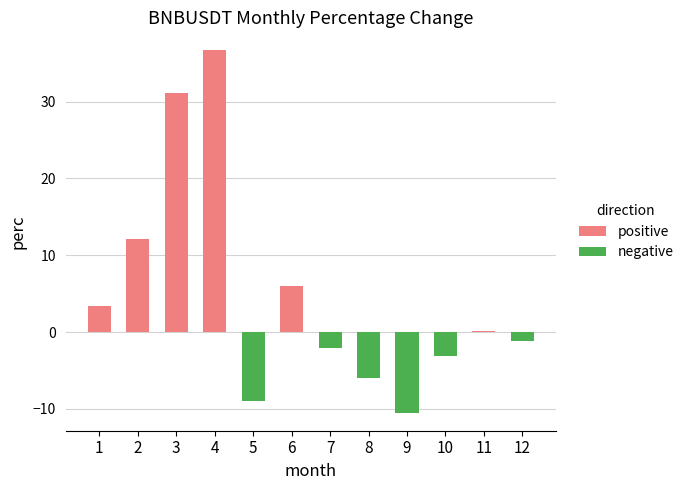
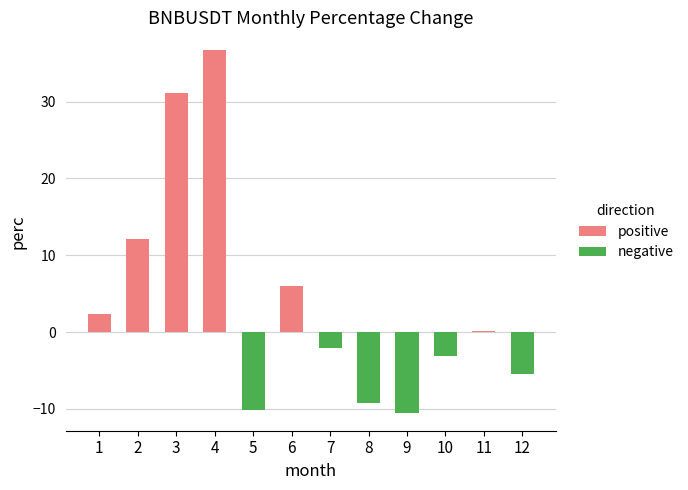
positive, 1: 3 -> 2
negative, 5: -9 -> -10
negative, 8: -6 -> -9
negative, 12: -1 -> -5
